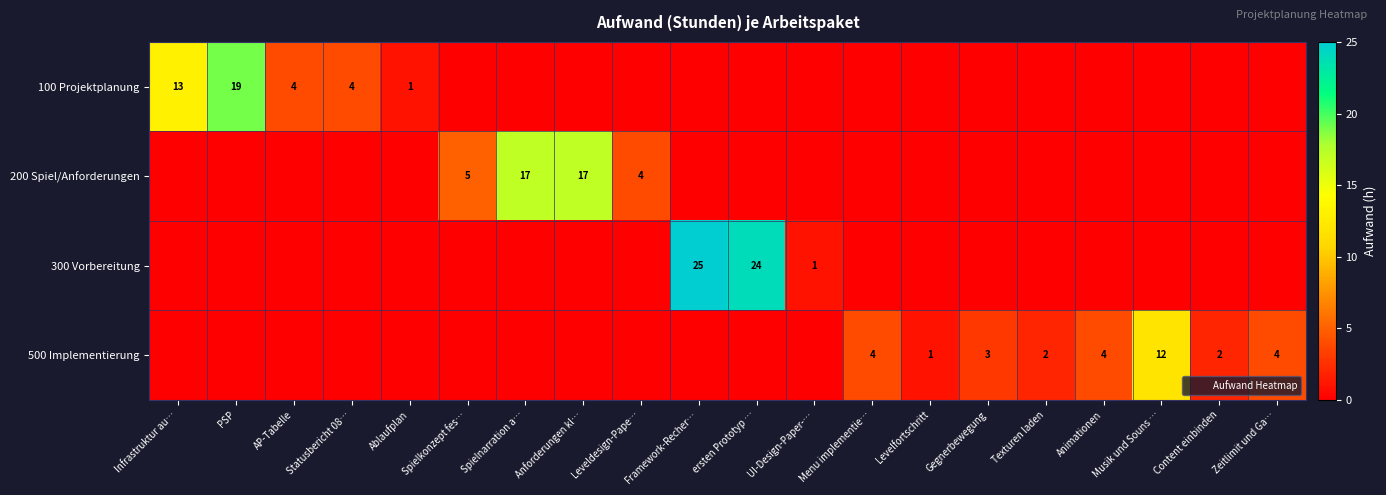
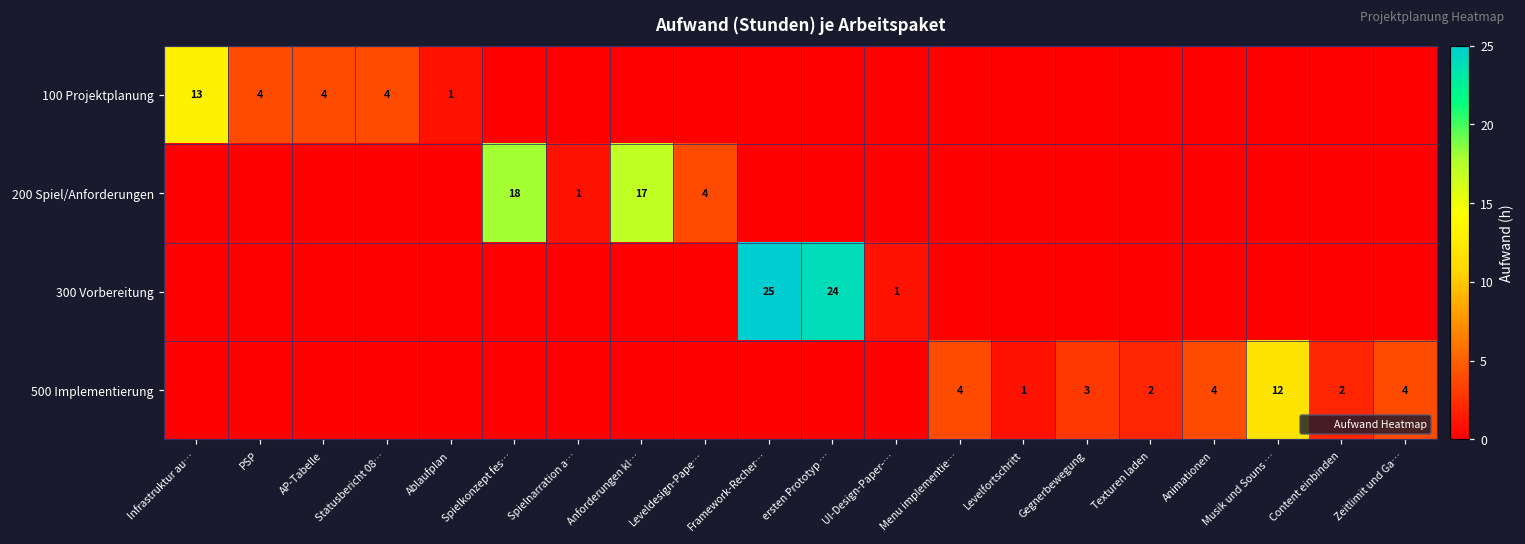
100 Projektplanung, PSP: 19 -> 4
200 Spiel/Anforderungen, Spielkonzept fes…: 5 -> 18
200 Spiel/Anforderungen, Spielnarration a…: 17 -> 1
